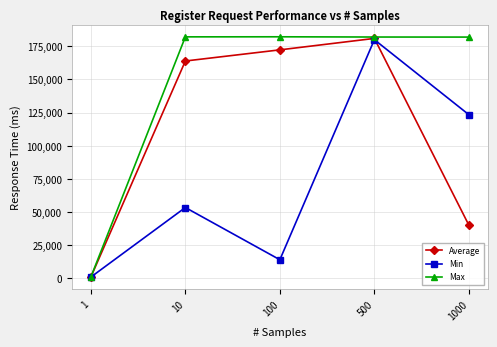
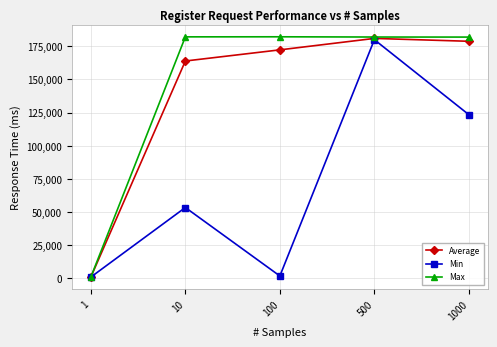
Min, 100: 14,000 -> 2,000
Average, 1000: 40,000 -> 179,000
